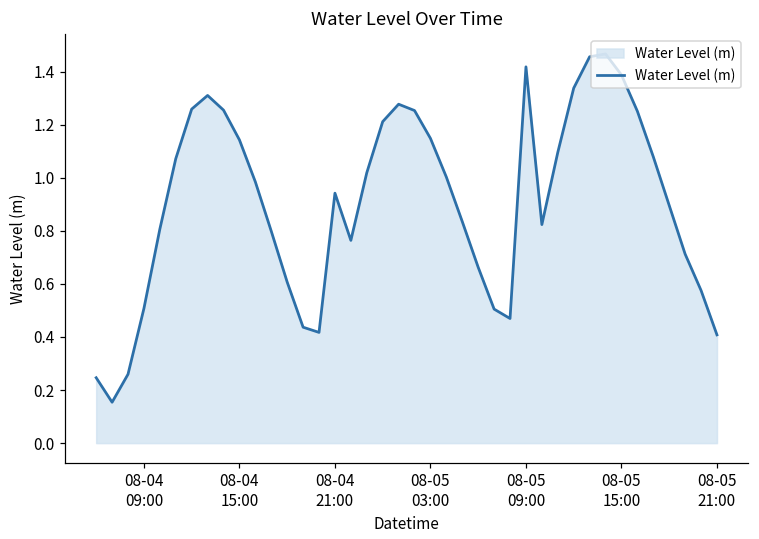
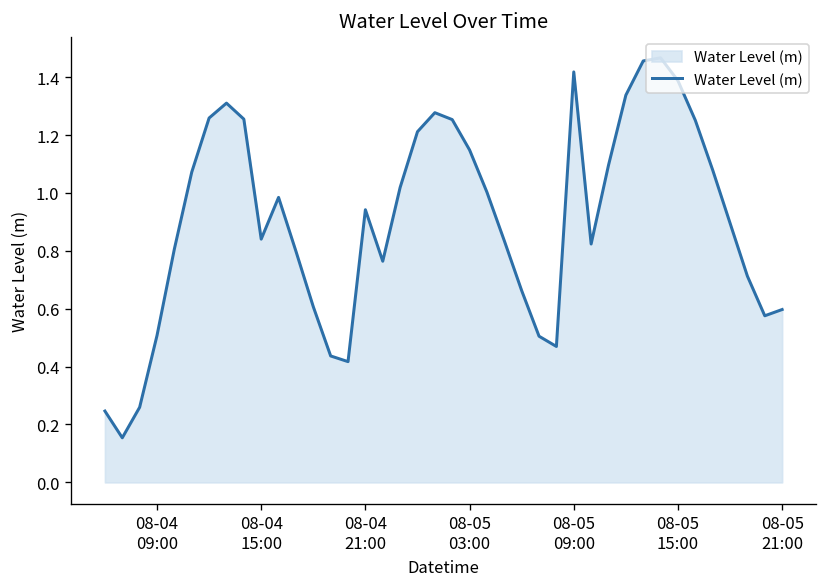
08-04 15:00: 1.14 -> 0.84
08-05 21:00: 0.41 -> 0.60
